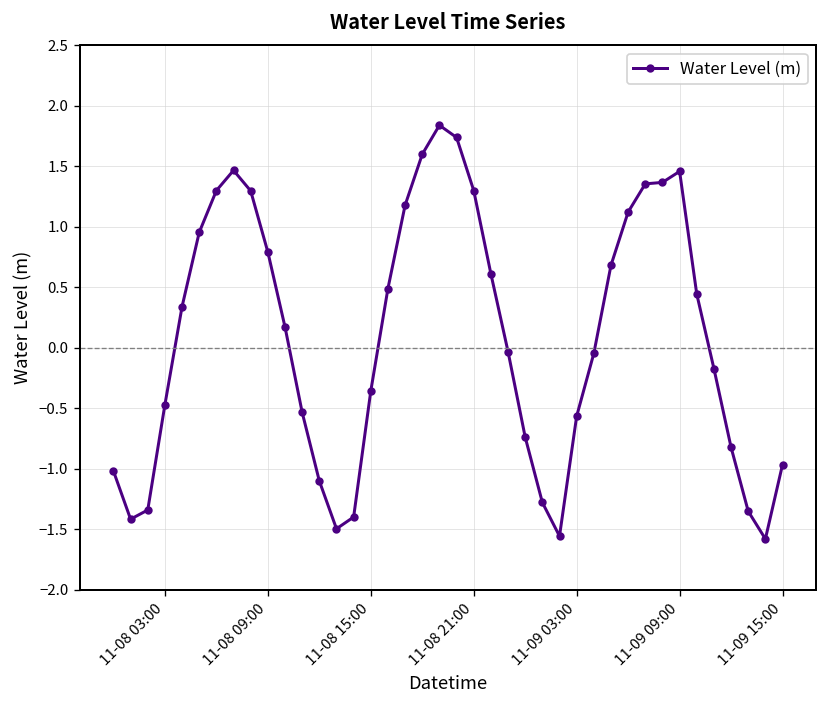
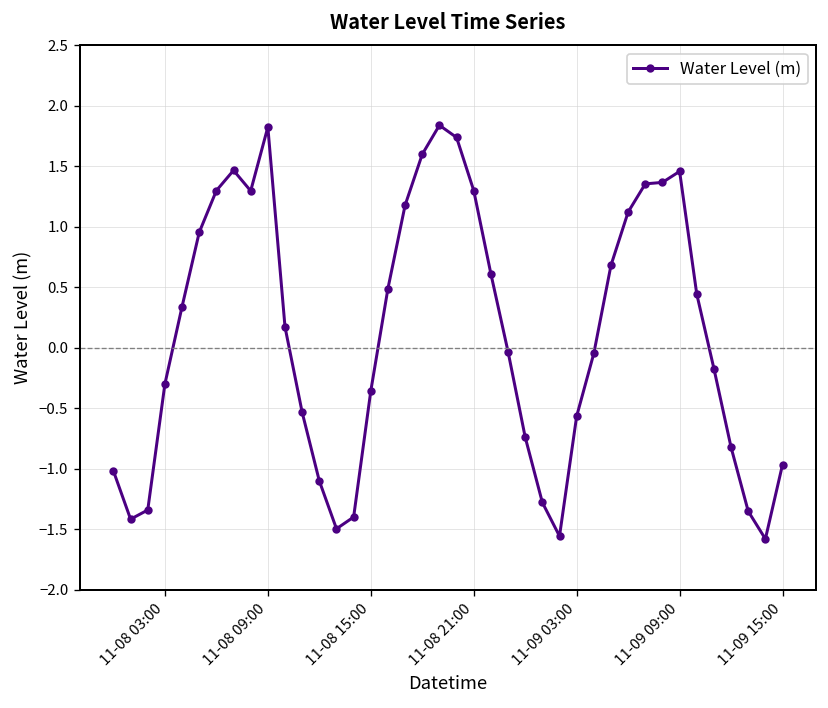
11-08 03:00: -0.47 -> -0.30
11-08 09:00: 0.79 -> 1.83
